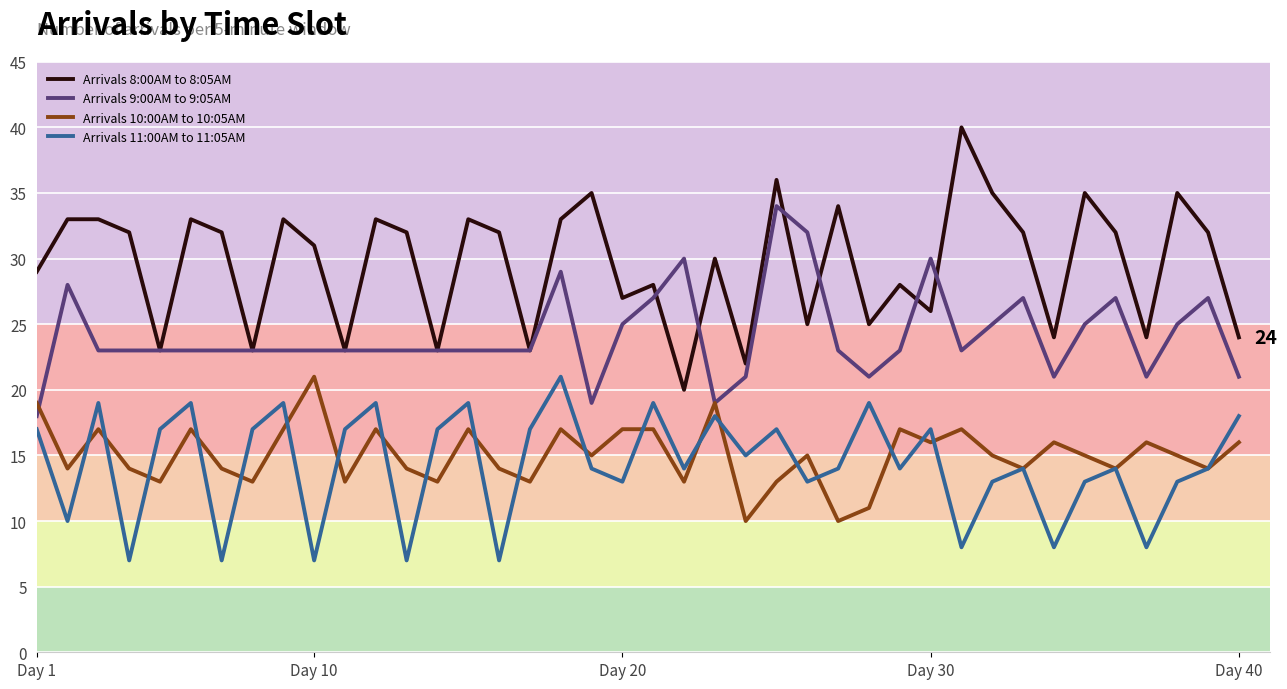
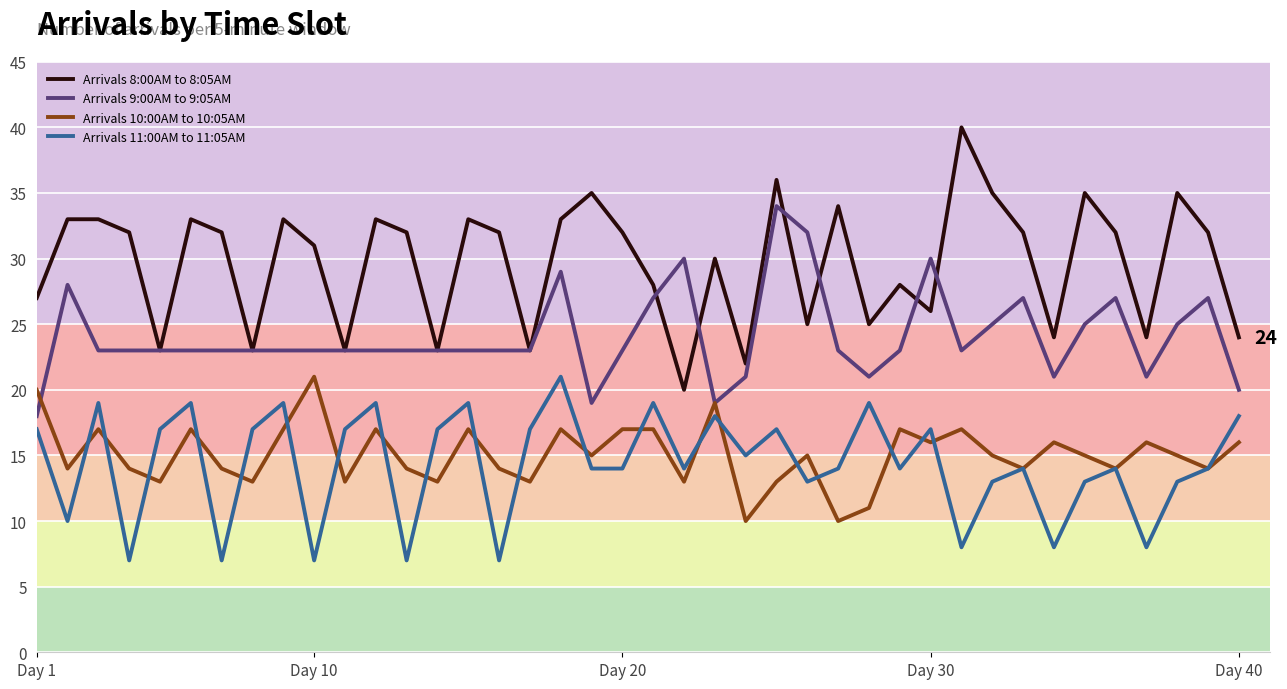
Arrivals 8:00AM to 8:05AM, Day 1: 29 -> 27
Arrivals 10:00AM to 10:05AM, Day 1: 19 -> 20
Arrivals 8:00AM to 8:05AM, Day 20: 27 -> 32
Arrivals 9:00AM to 9:05AM, Day 20: 25 -> 23
Arrivals 11:00AM to 11:05AM, Day 20: 13 -> 14
Arrivals 9:00AM to 9:05AM, Day 40: 21 -> 20
